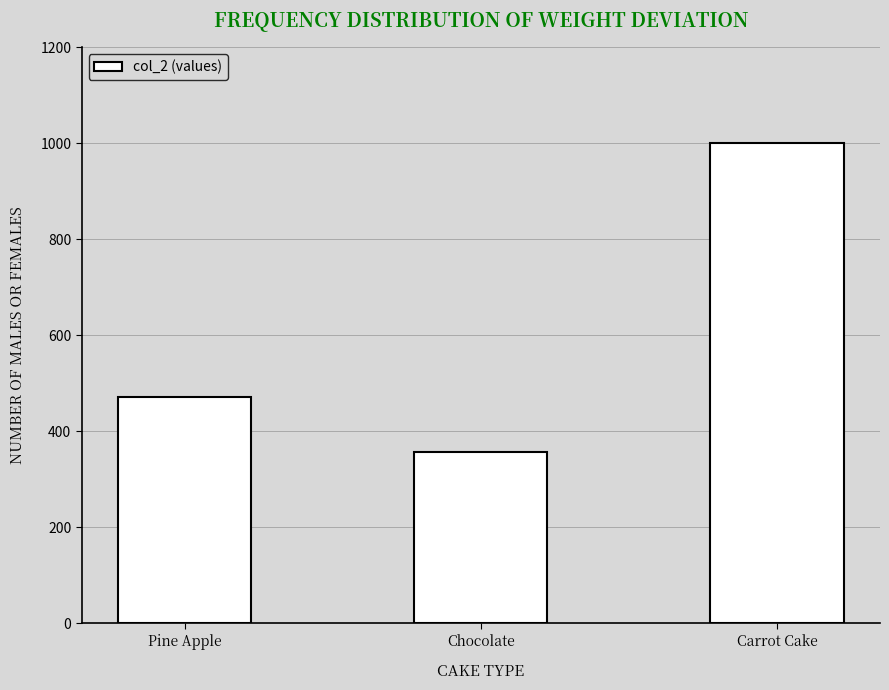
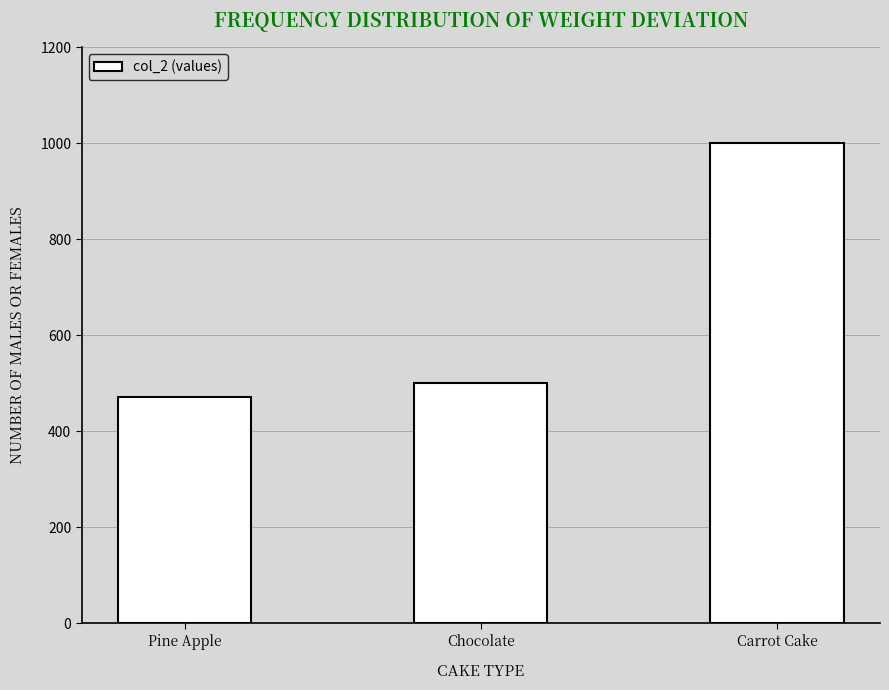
Chocolate: 360 -> 500
